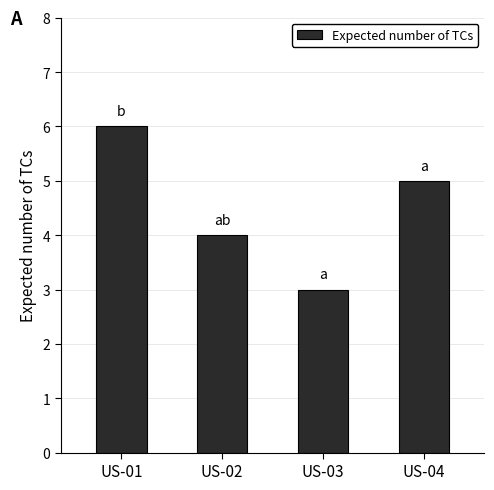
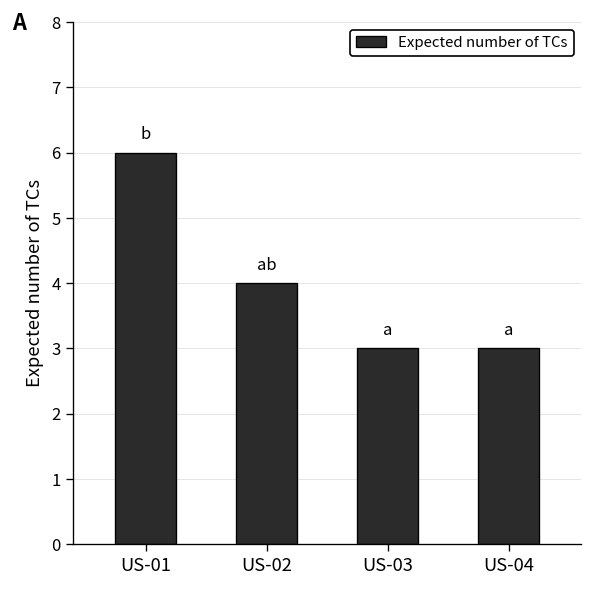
US-04: 5 -> 3
